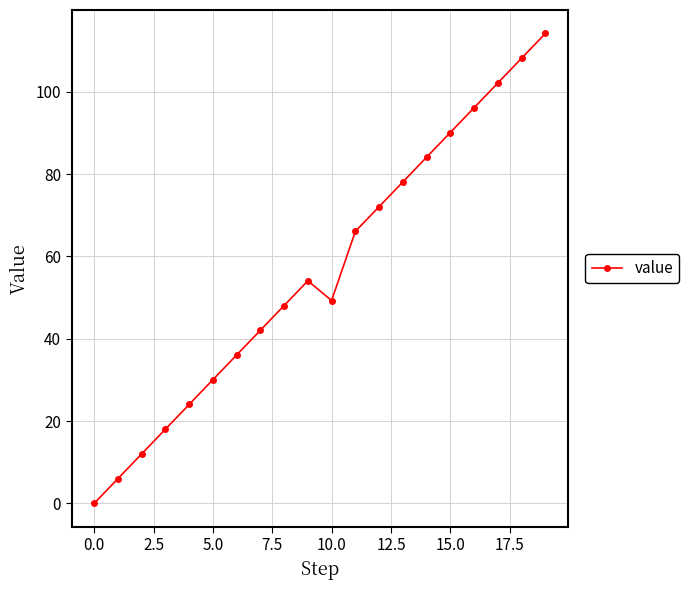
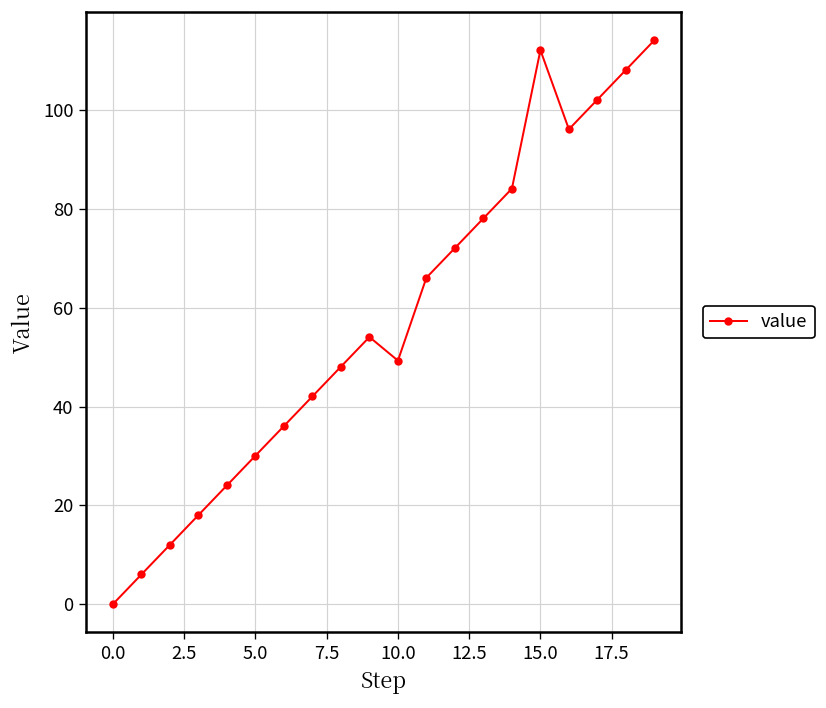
15.0: 90 -> 112
